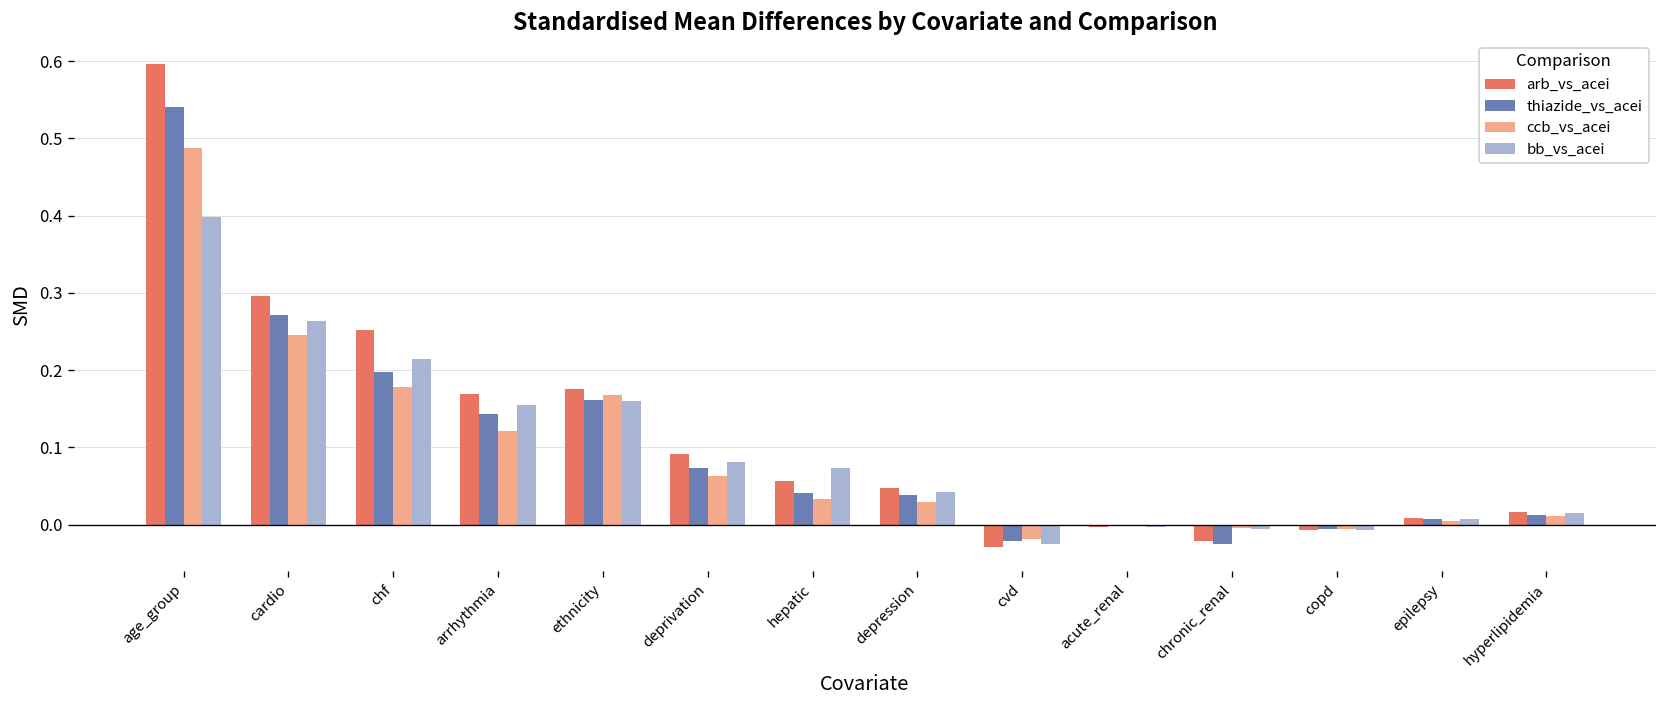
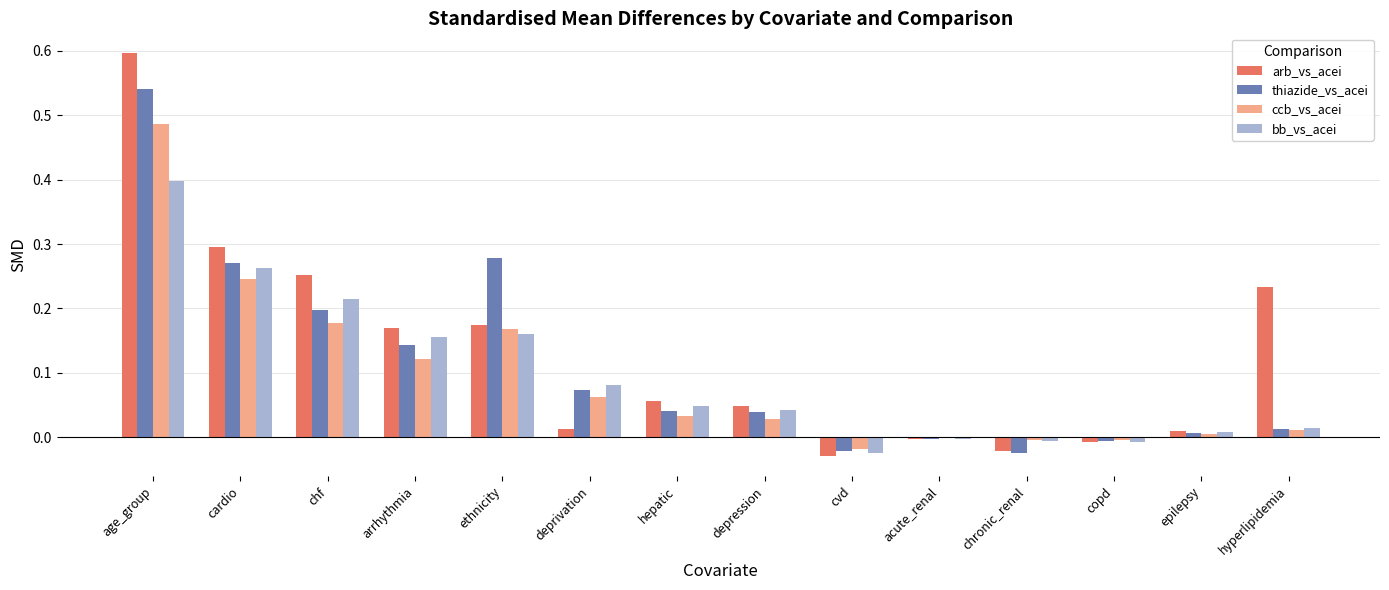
thiazide_vs_acei, ethnicity: 0.16 -> 0.28
arb_vs_acei, deprivation: 0.09 -> 0.01
bb_vs_acei, hepatic: 0.07 -> 0.05
arb_vs_acei, hyperlipidemia: 0.02 -> 0.23
